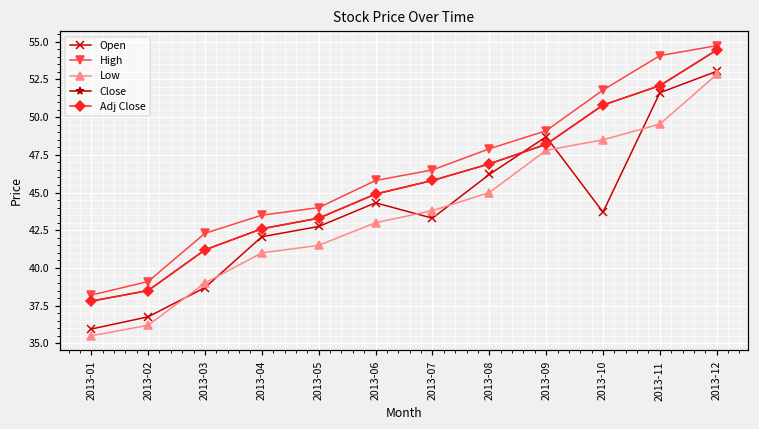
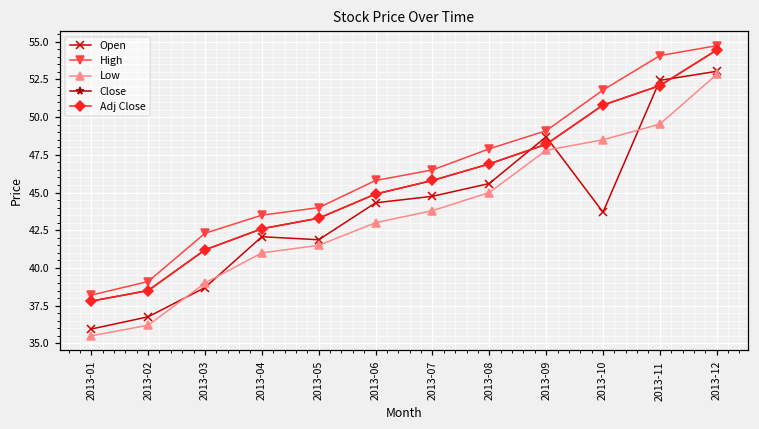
Open, 2013-05: 42.8 -> 41.9
Open, 2013-07: 43.3 -> 44.8
Open, 2013-08: 46.2 -> 45.6
Open, 2013-11: 51.6 -> 52.4
